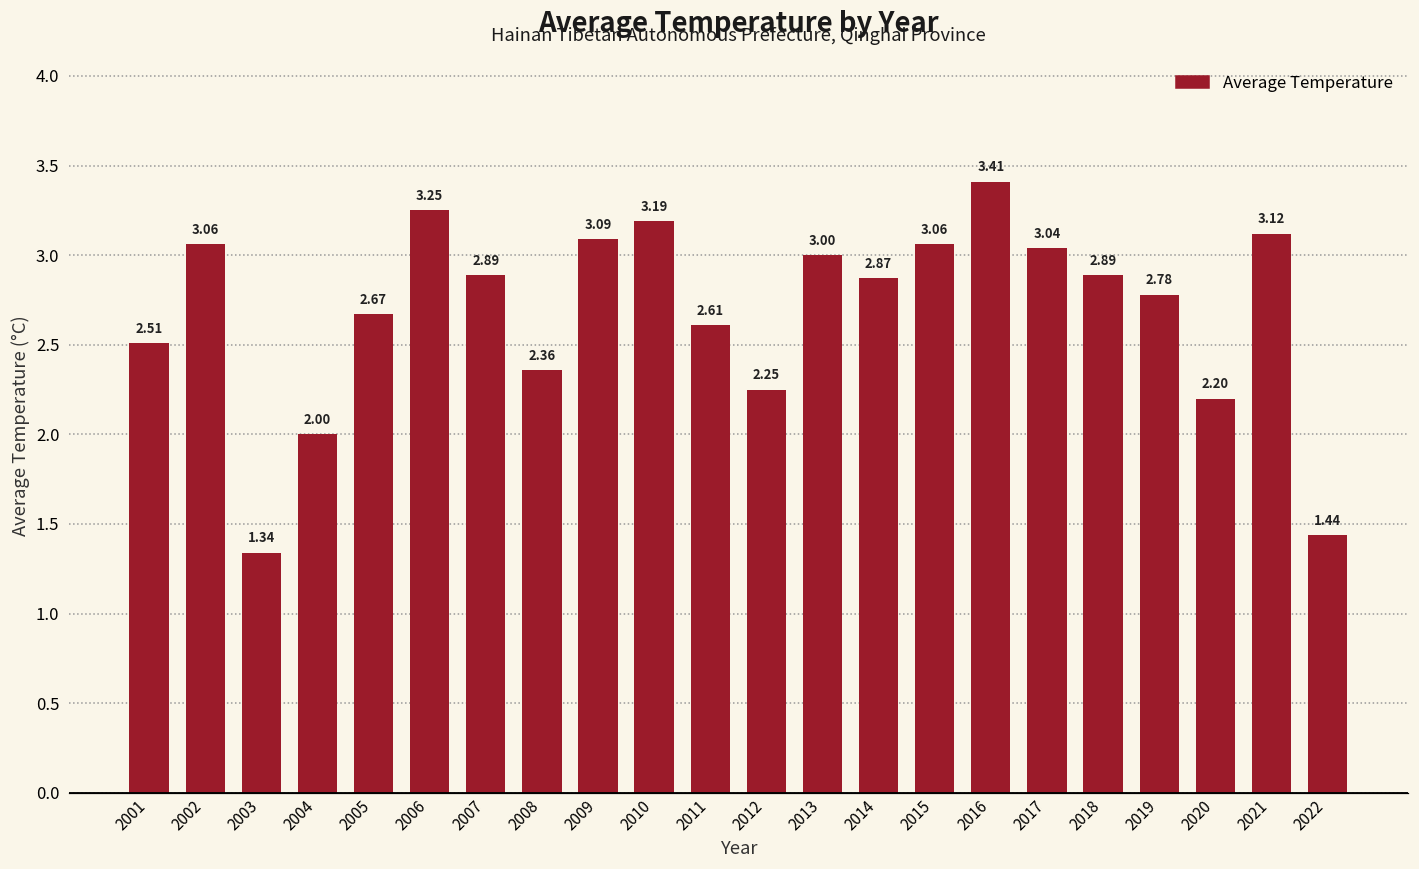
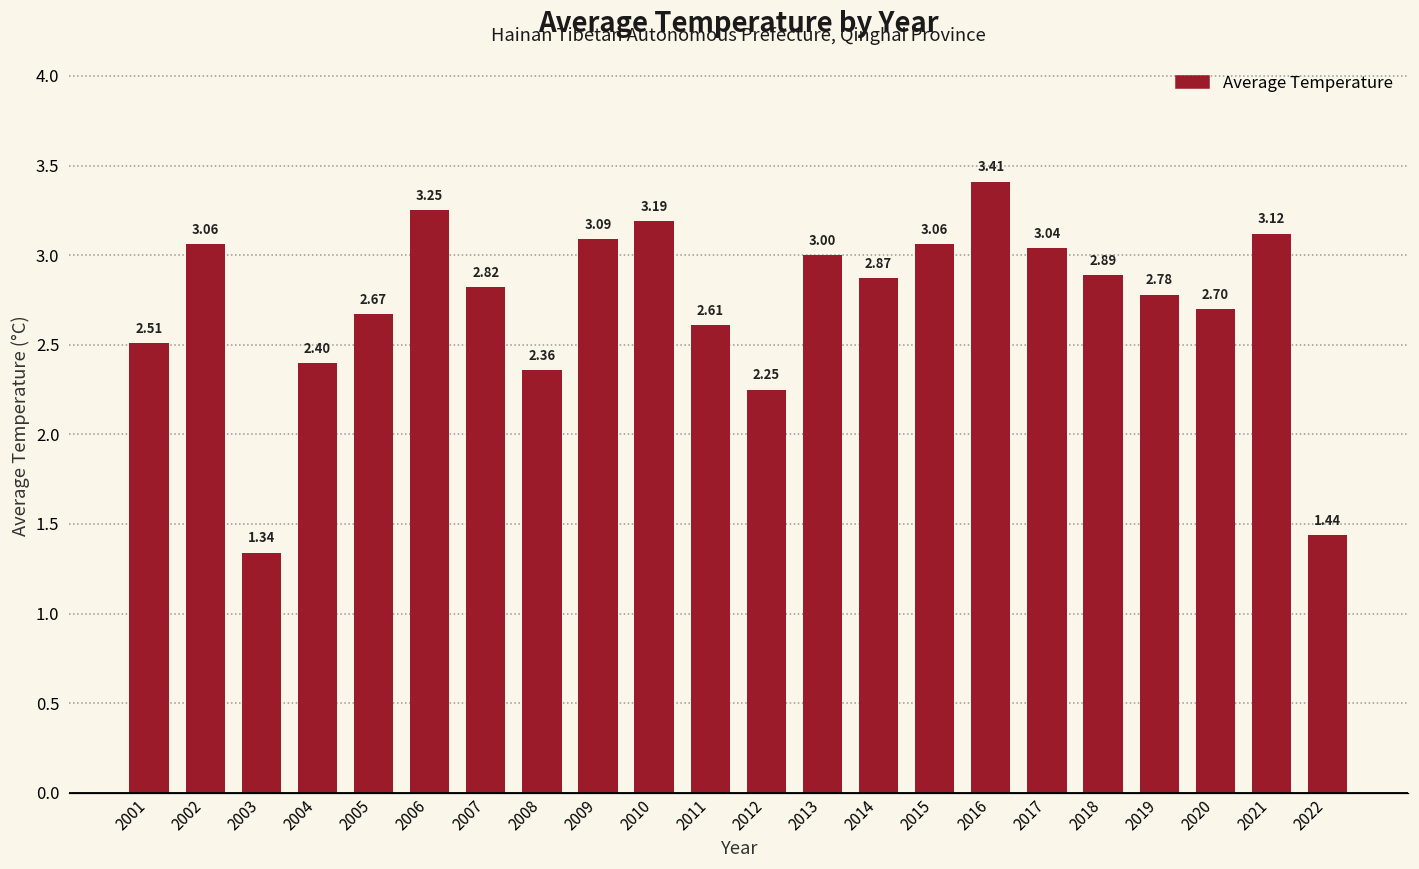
2004: 2.00 -> 2.40
2007: 2.89 -> 2.82
2020: 2.20 -> 2.70
